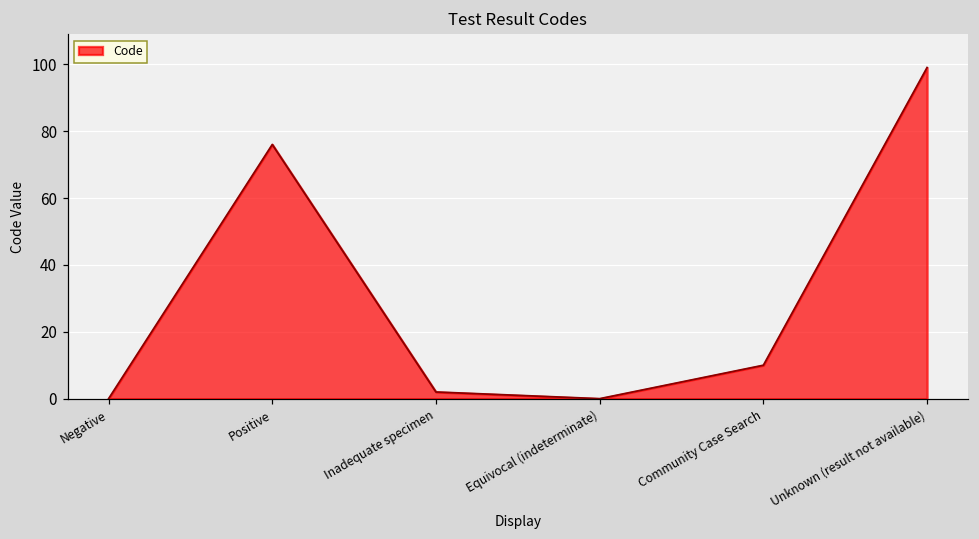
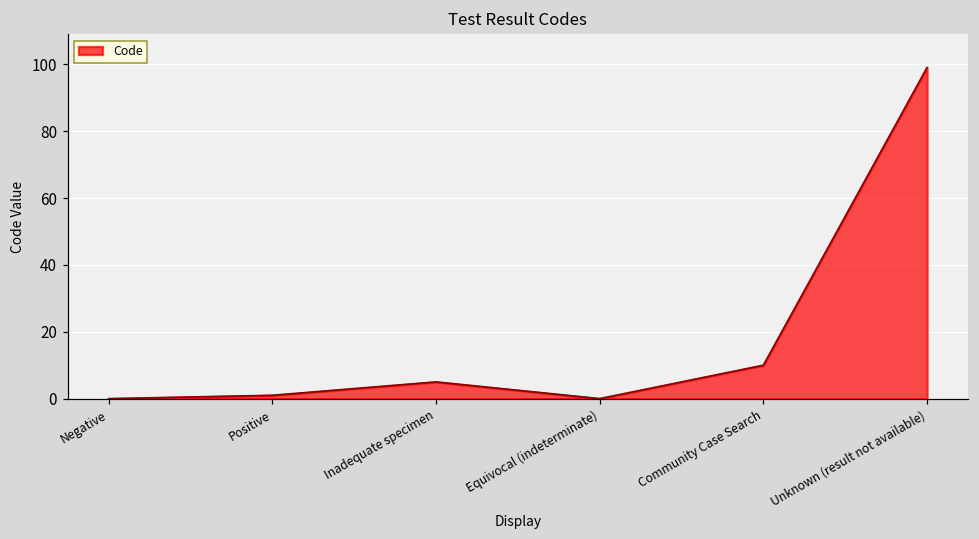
Positive: 76 -> 1
Inadequate specimen: 2 -> 5
